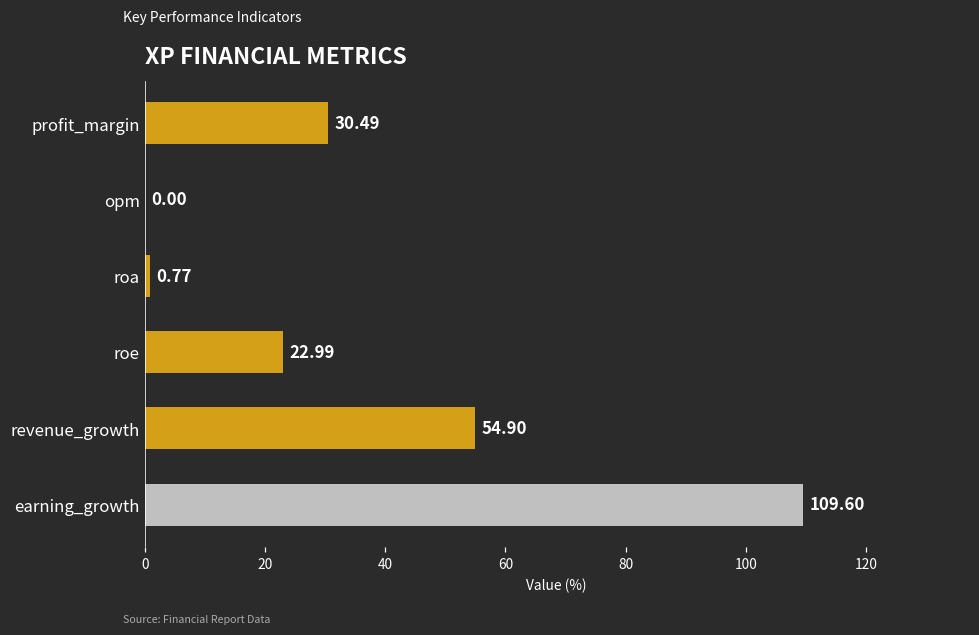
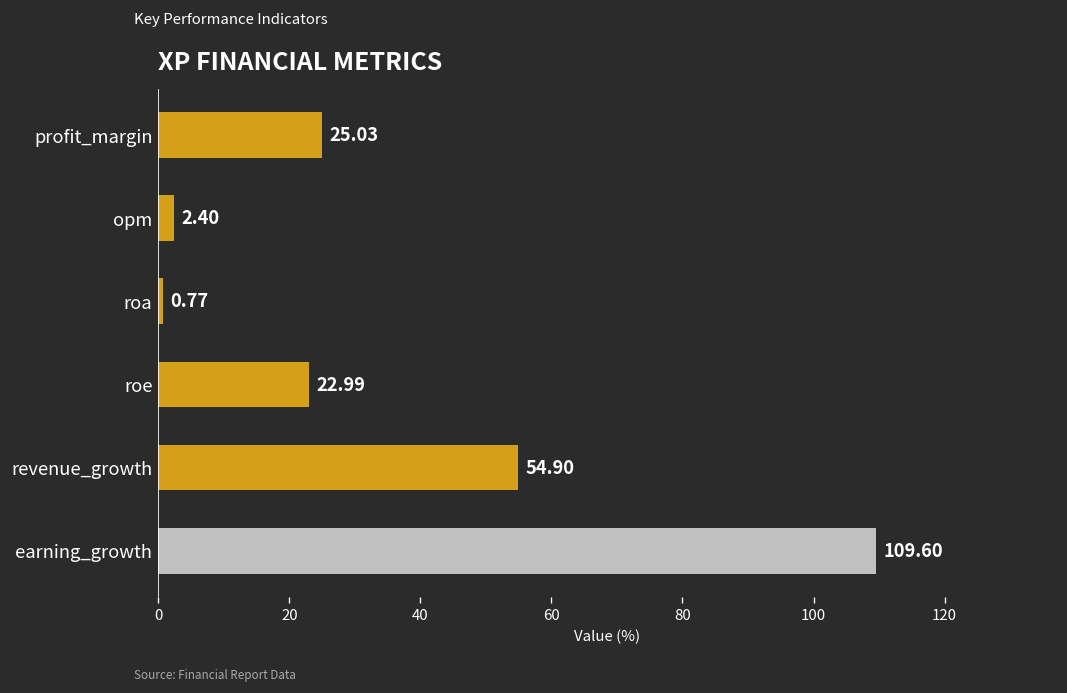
profit_margin: 30.49 -> 25.03
opm: 0.00 -> 2.40
